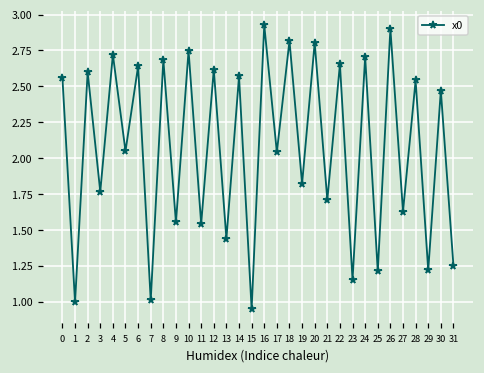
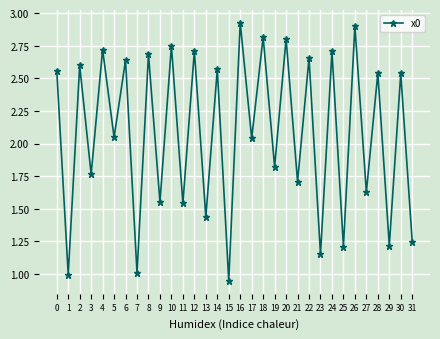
12: 2.62 -> 2.71
30: 2.47 -> 2.54
